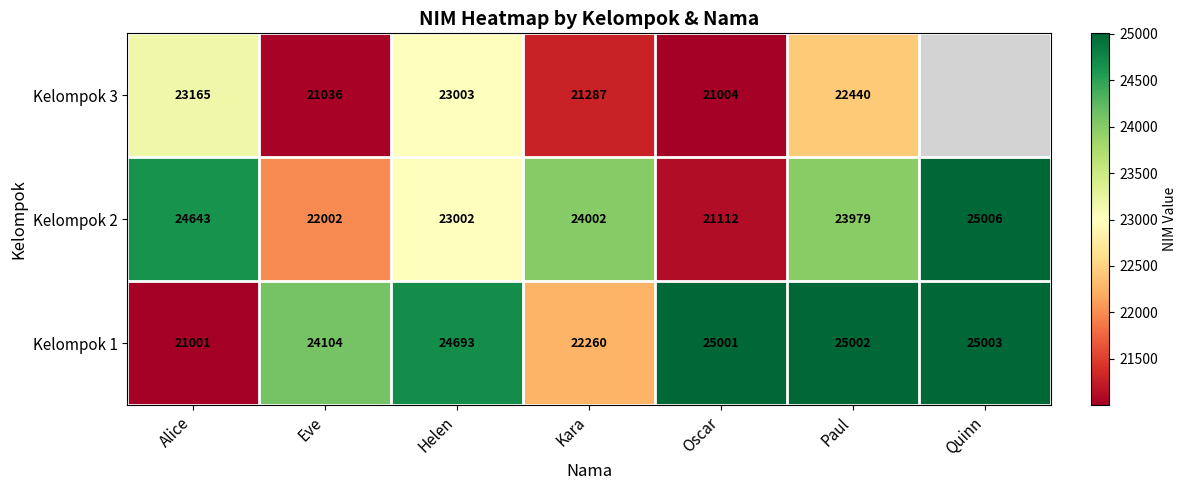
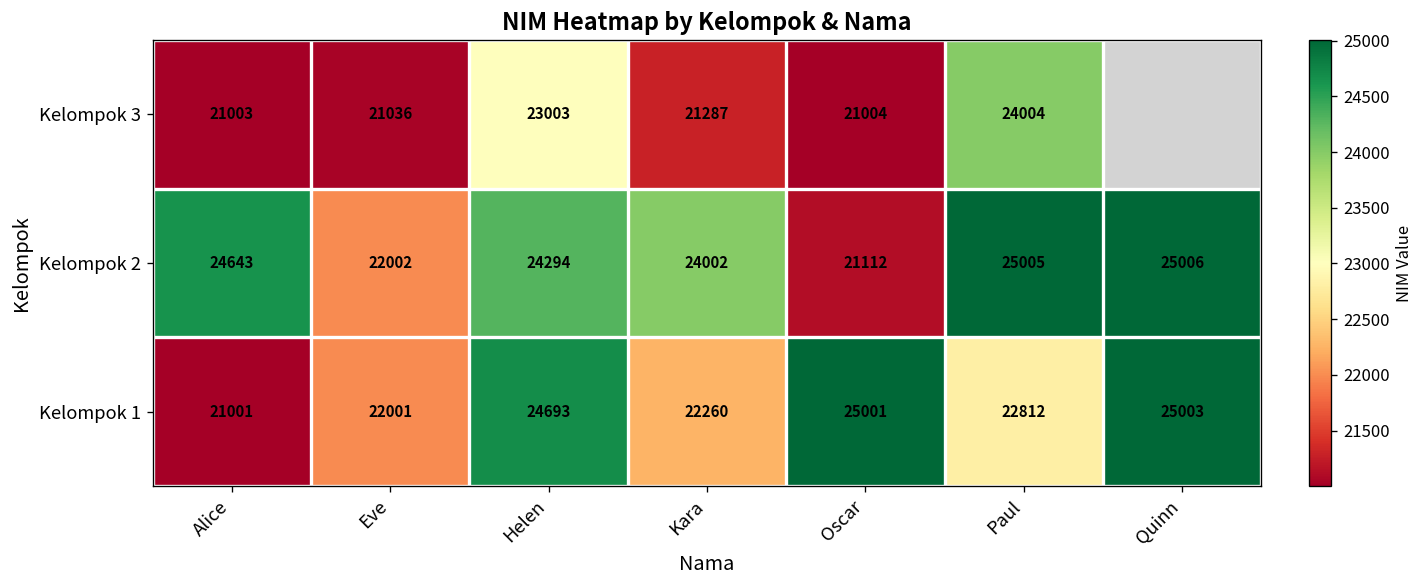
Kelompok 3, Alice: 23165 -> 21003
Kelompok 3, Paul: 22440 -> 24004
Kelompok 2, Helen: 23002 -> 24294
Kelompok 2, Paul: 23979 -> 25005
Kelompok 1, Eve: 24104 -> 22001
Kelompok 1, Paul: 25002 -> 22812
